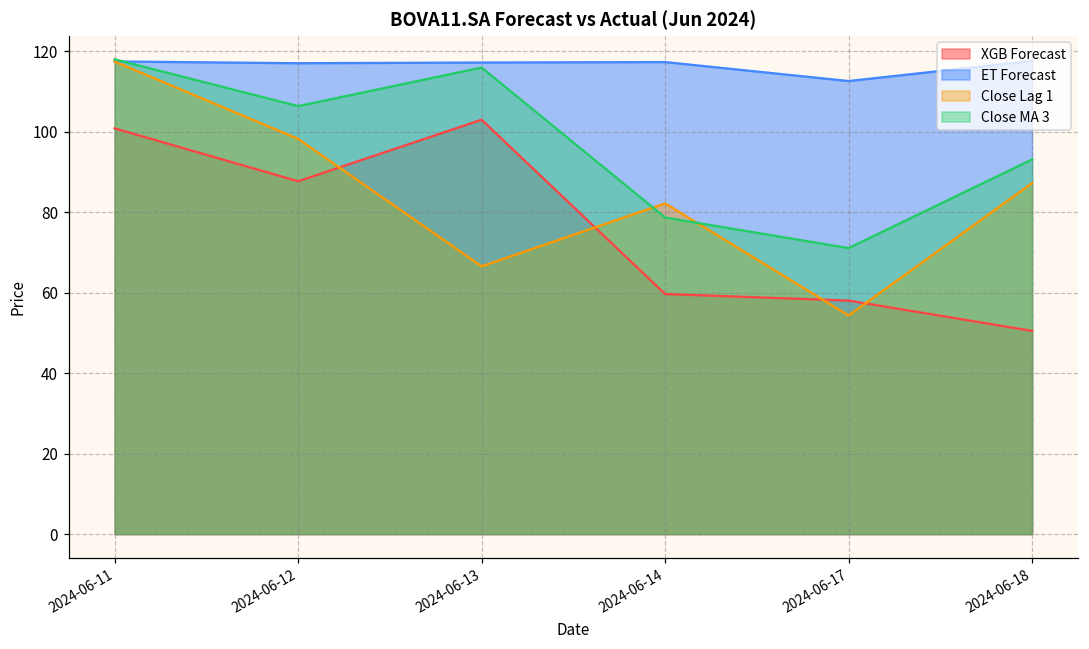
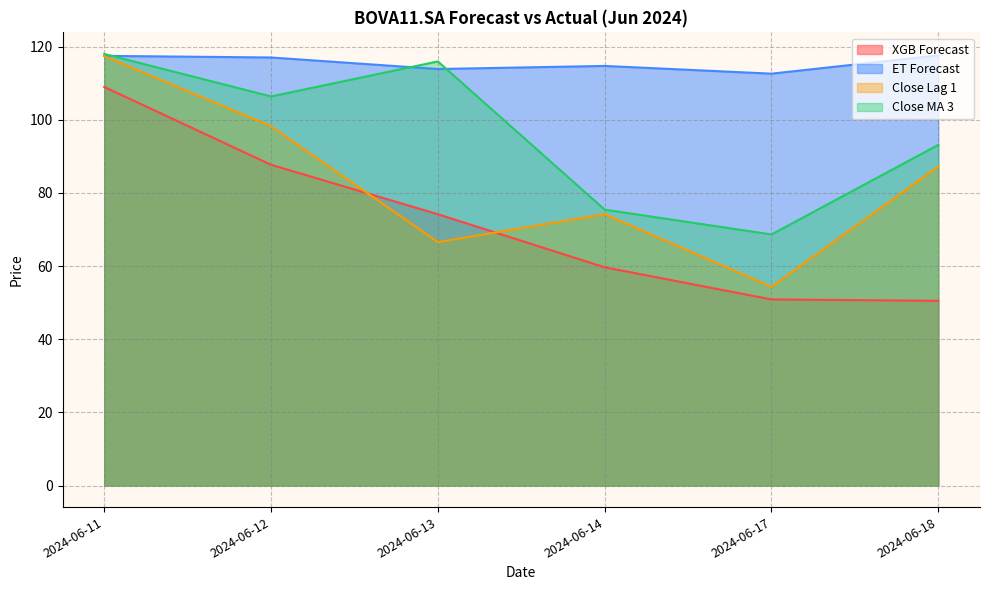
XGB Forecast, 2024-06-11: 101 -> 109
XGB Forecast, 2024-06-13: 103 -> 74
ET Forecast, 2024-06-13: 117 -> 114
ET Forecast, 2024-06-14: 117 -> 115
Close Lag 1, 2024-06-14: 82 -> 74
Close MA 3, 2024-06-14: 79 -> 75
XGB Forecast, 2024-06-17: 58 -> 51
Close MA 3, 2024-06-17: 71 -> 69
